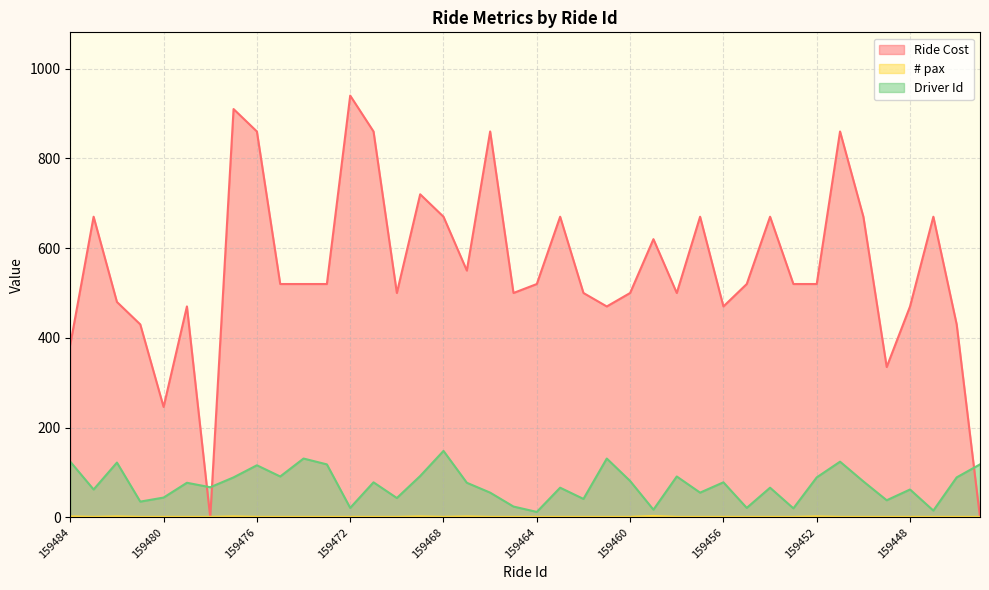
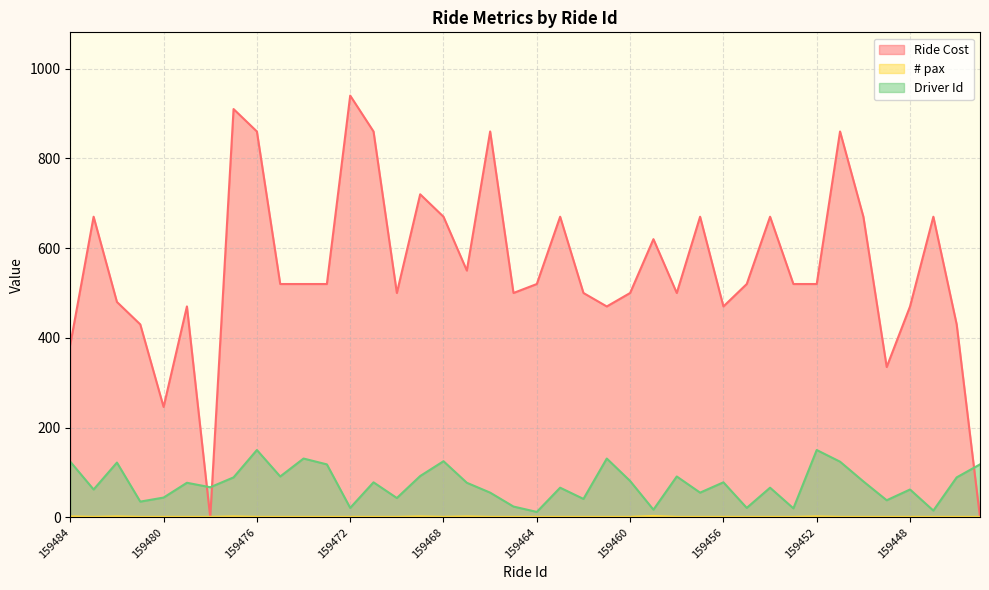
Driver Id, 159476: 120 -> 150
Driver Id, 159468: 150 -> 130
Driver Id, 159452: 90 -> 150
